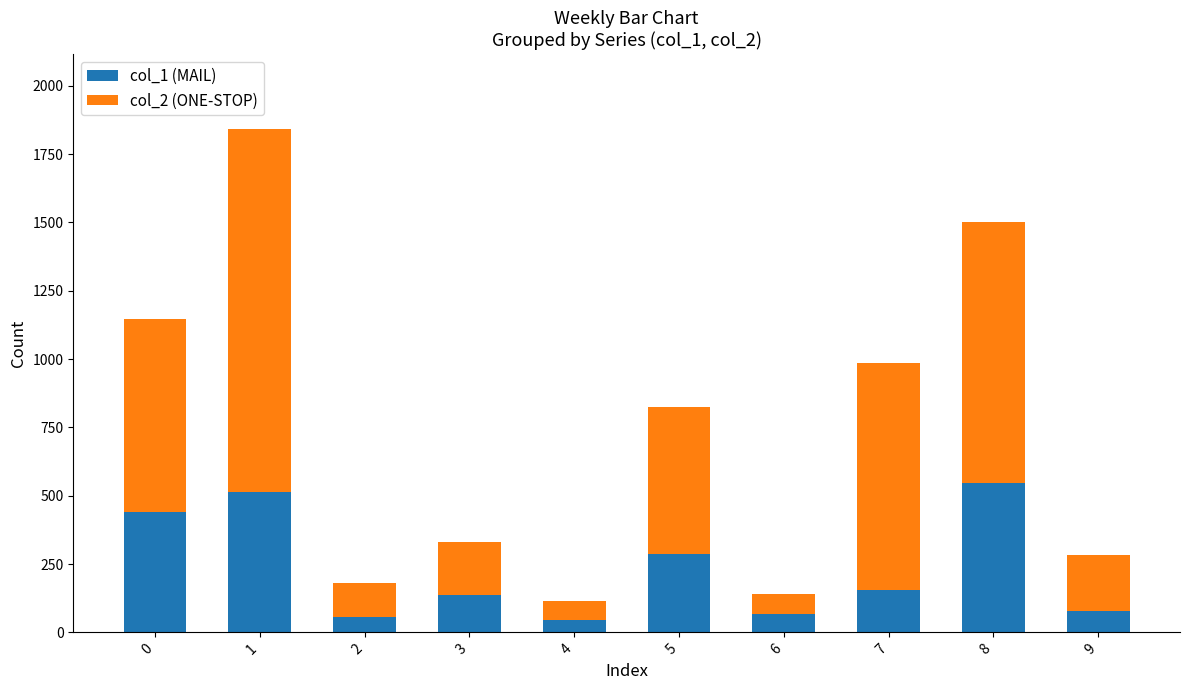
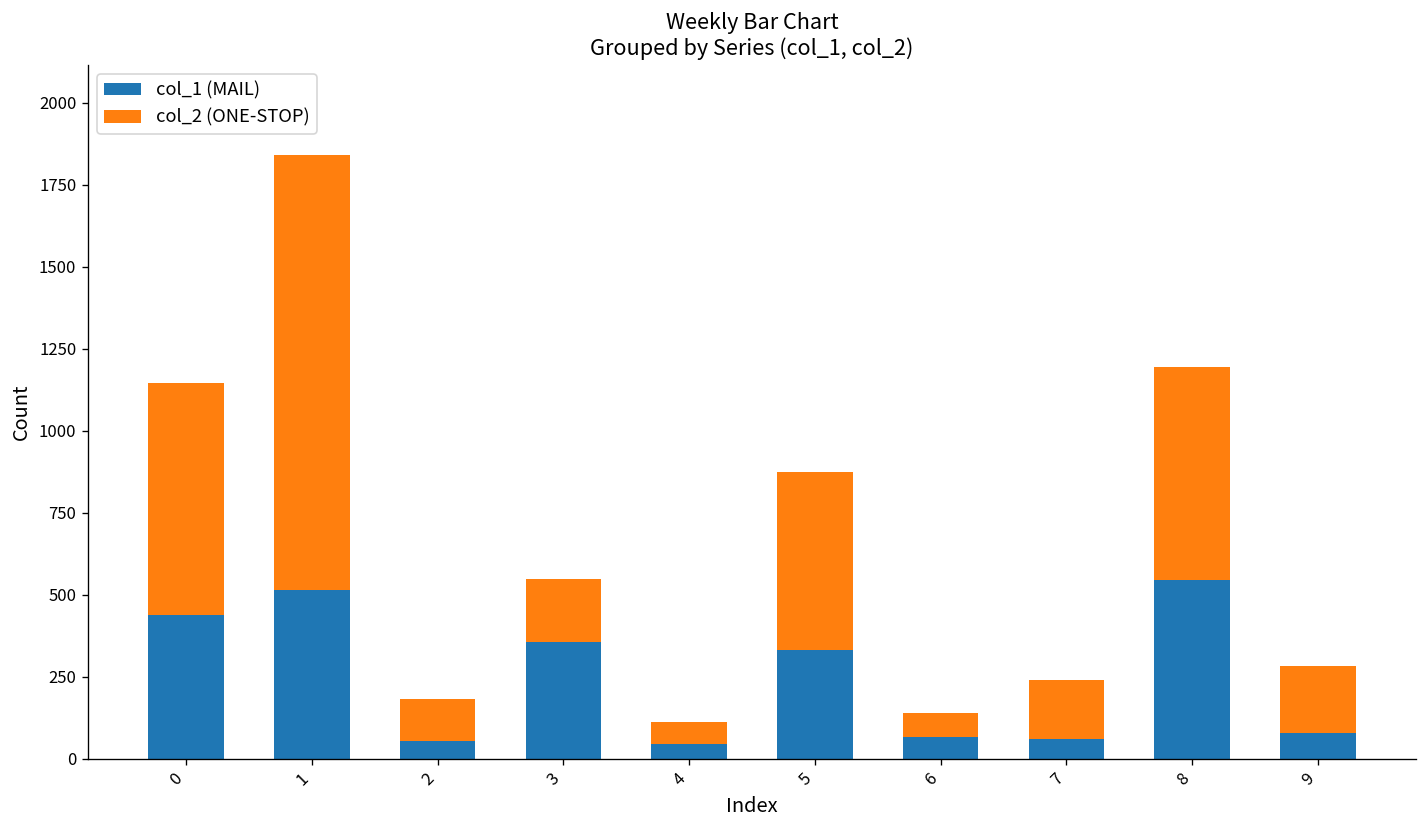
col_1 (MAIL), 3: 140 -> 360
col_1 (MAIL), 5: 290 -> 330
col_1 (MAIL), 7: 160 -> 60
col_2 (ONE-STOP), 7: 830 -> 180
col_2 (ONE-STOP), 8: 960 -> 650
